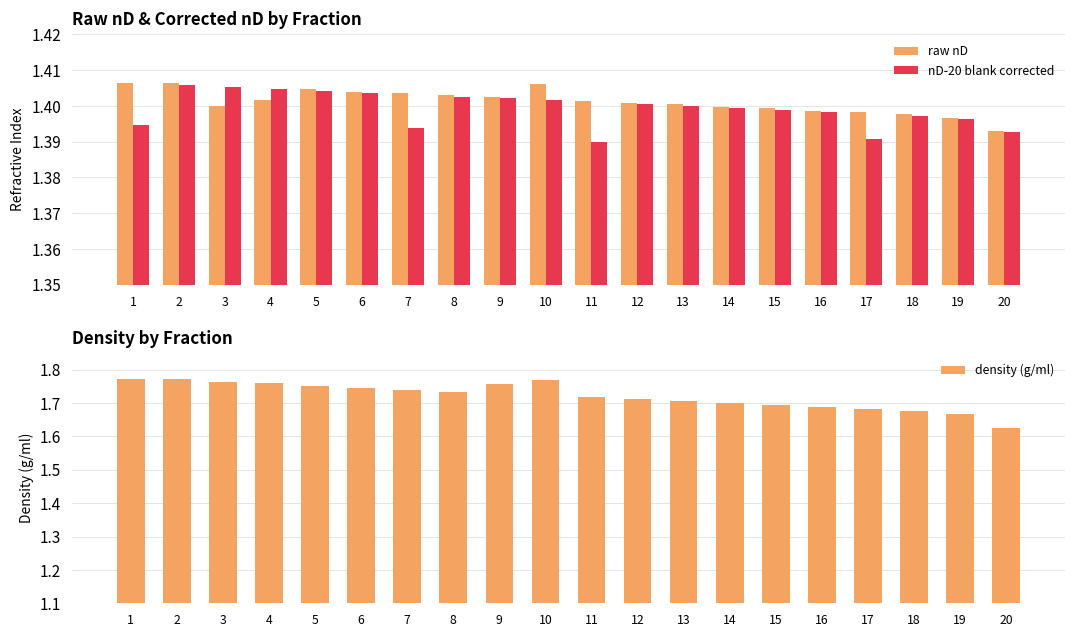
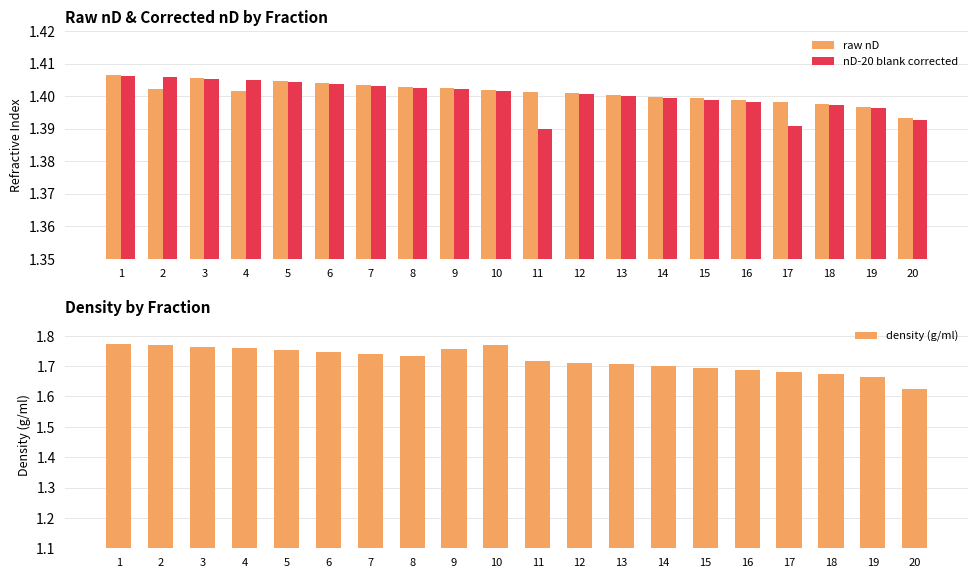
Raw nD & Corrected nD by Fraction, nD-20 blank corrected, 1: 1.395 -> 1.406
Raw nD & Corrected nD by Fraction, raw nD, 2: 1.406 -> 1.402
Raw nD & Corrected nD by Fraction, raw nD, 3: 1.400 -> 1.406
Raw nD & Corrected nD by Fraction, nD-20 blank corrected, 7: 1.394 -> 1.403
Raw nD & Corrected nD by Fraction, raw nD, 10: 1.406 -> 1.402
